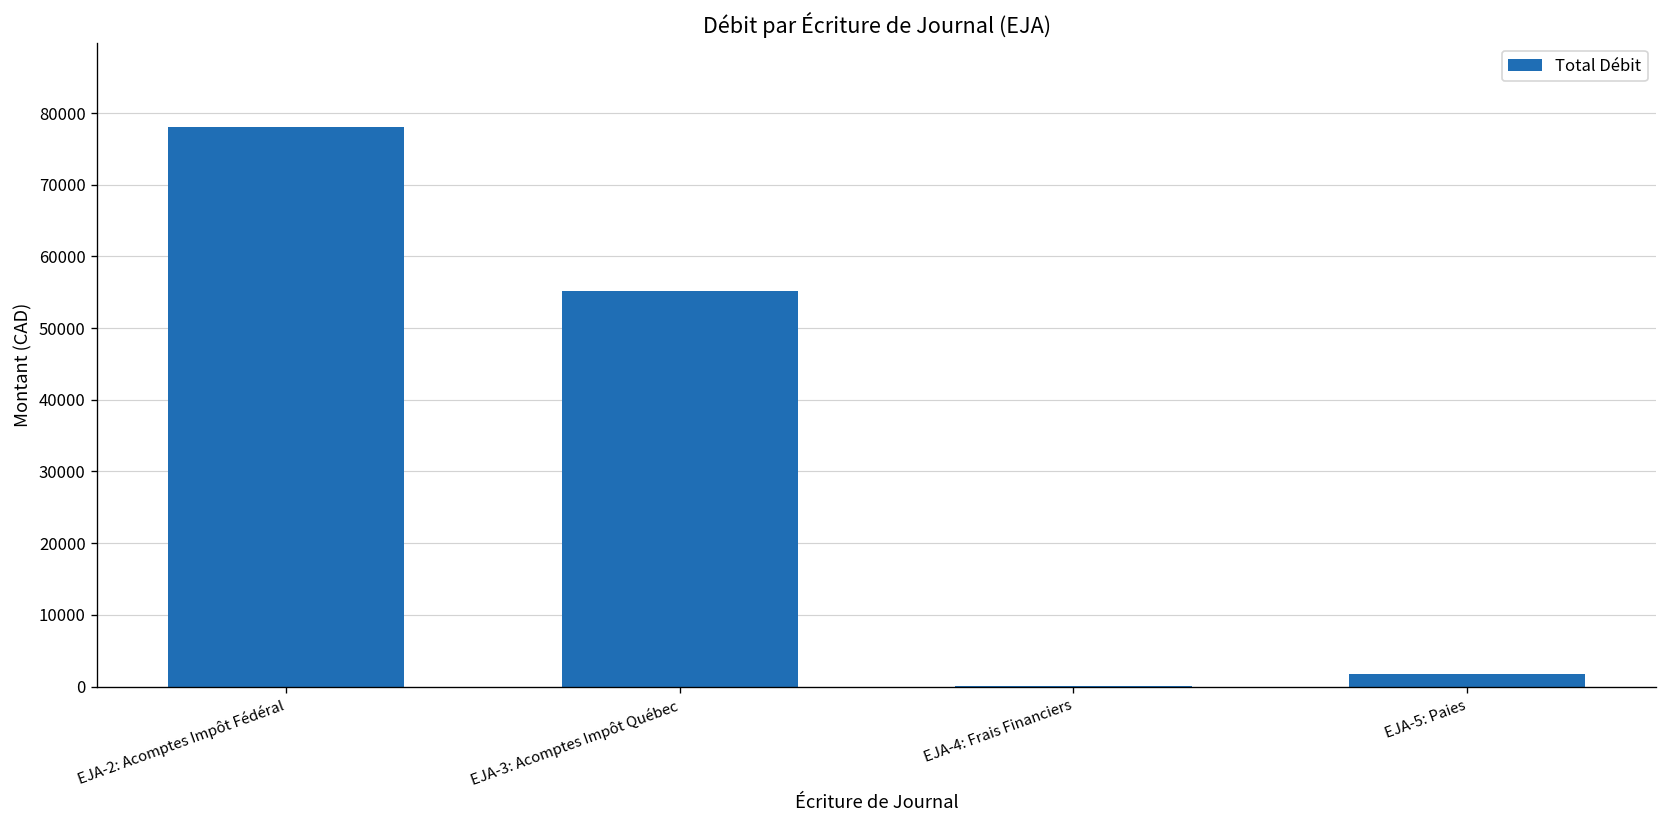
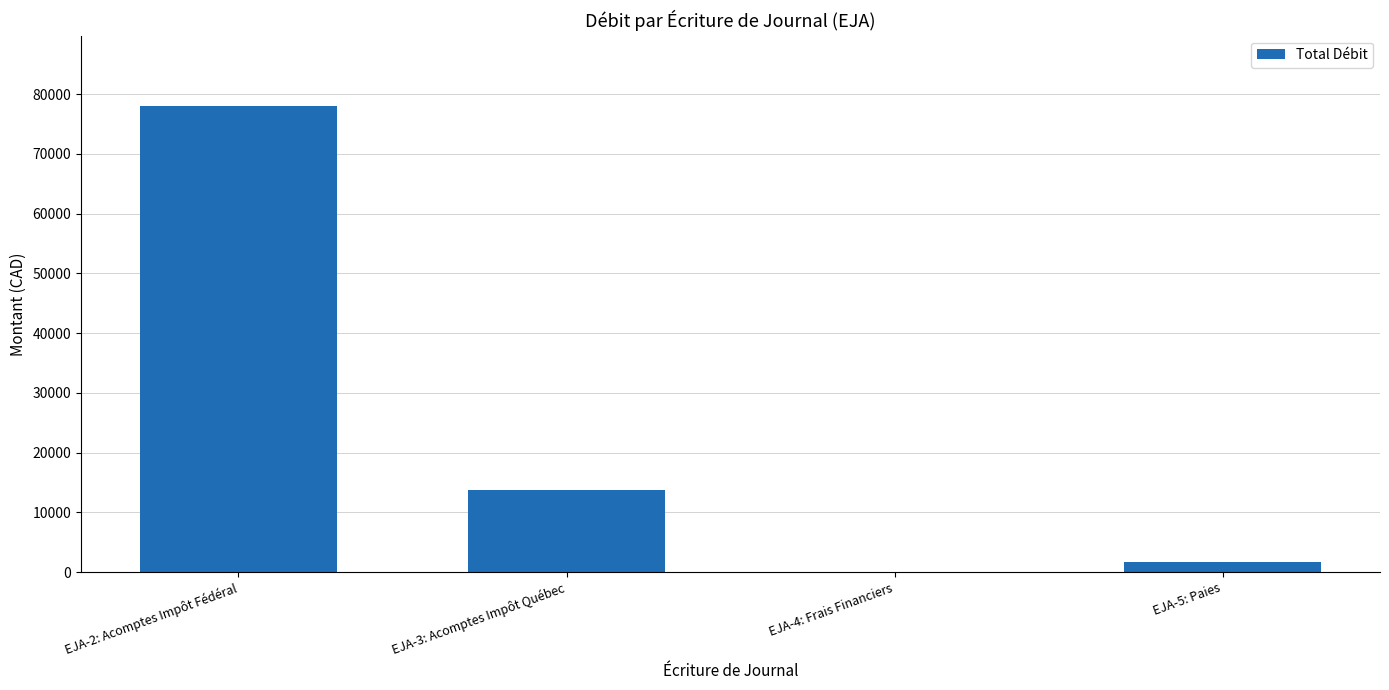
EJA-3: Acomptes Impôt Québec: 55000 -> 14000
